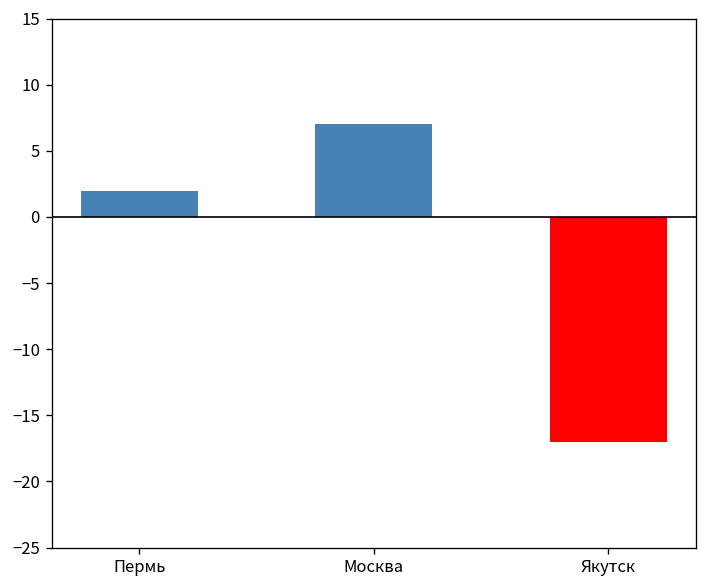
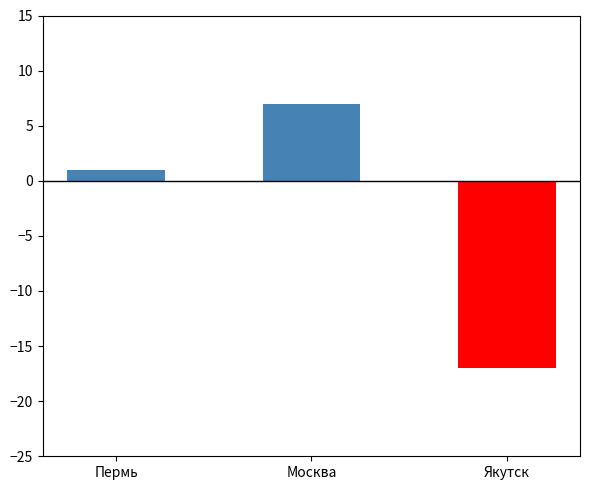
Пермь: 2 -> 1
